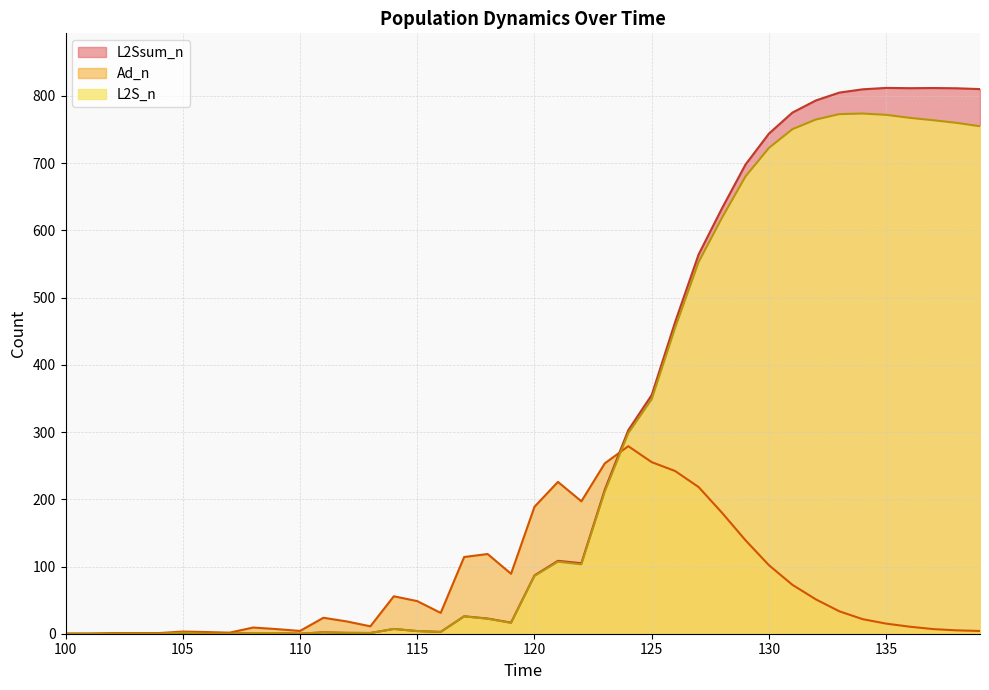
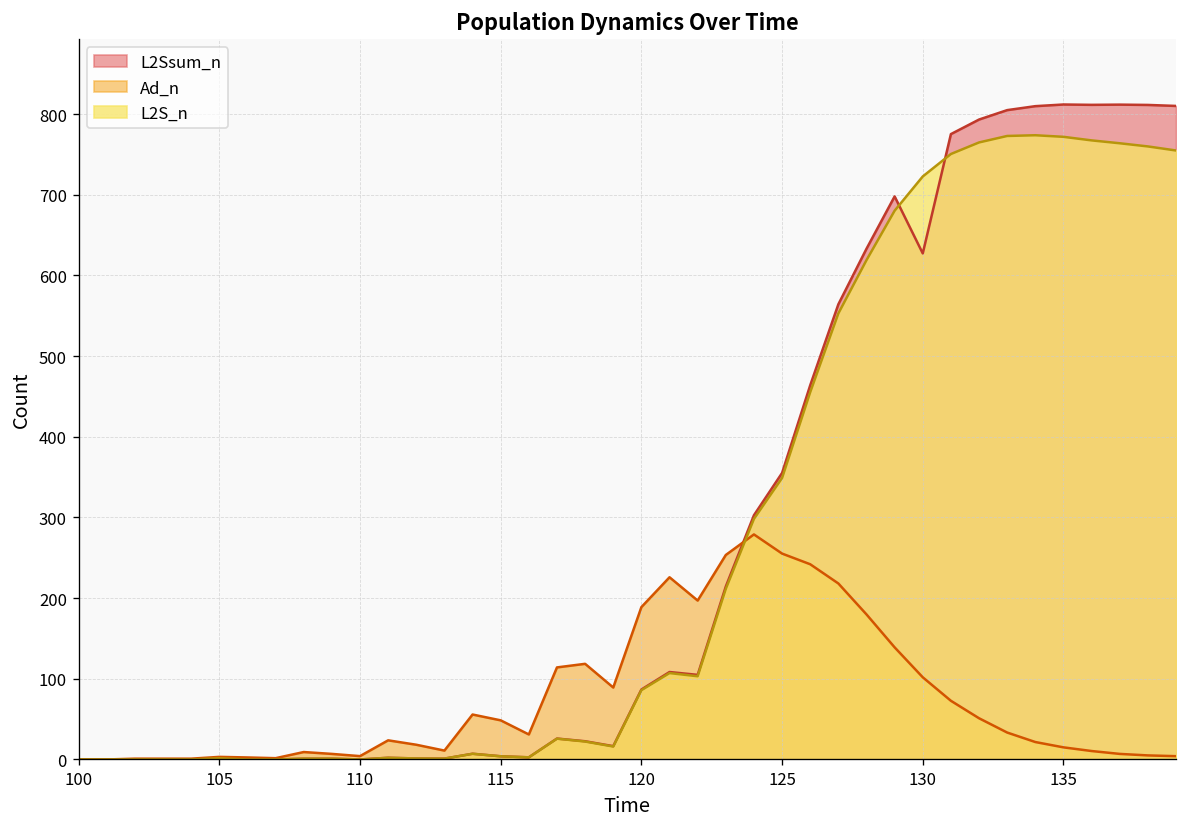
L2Ssum_n, 130: 740 -> 630
